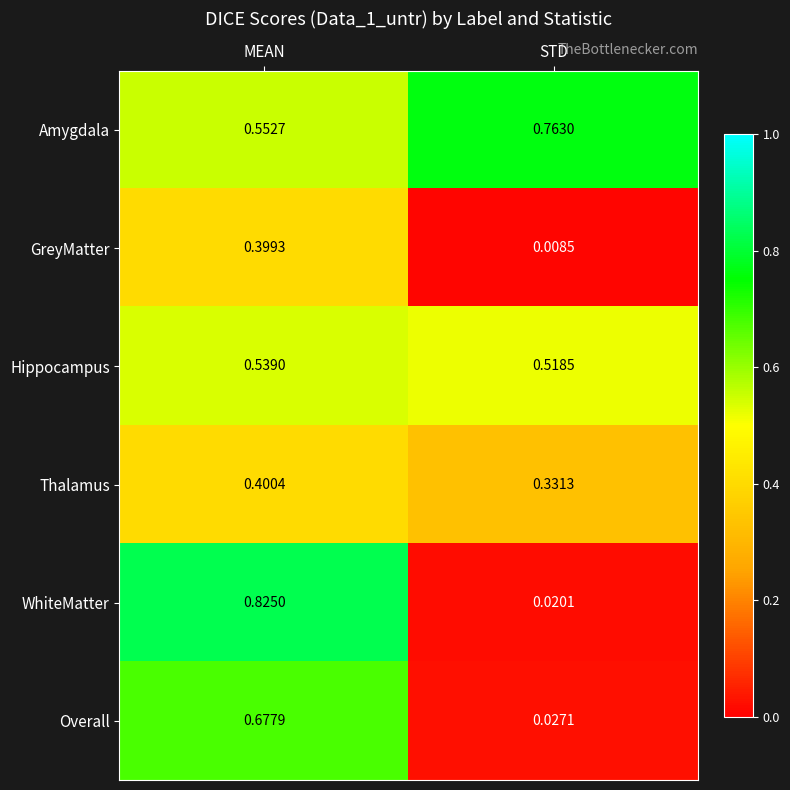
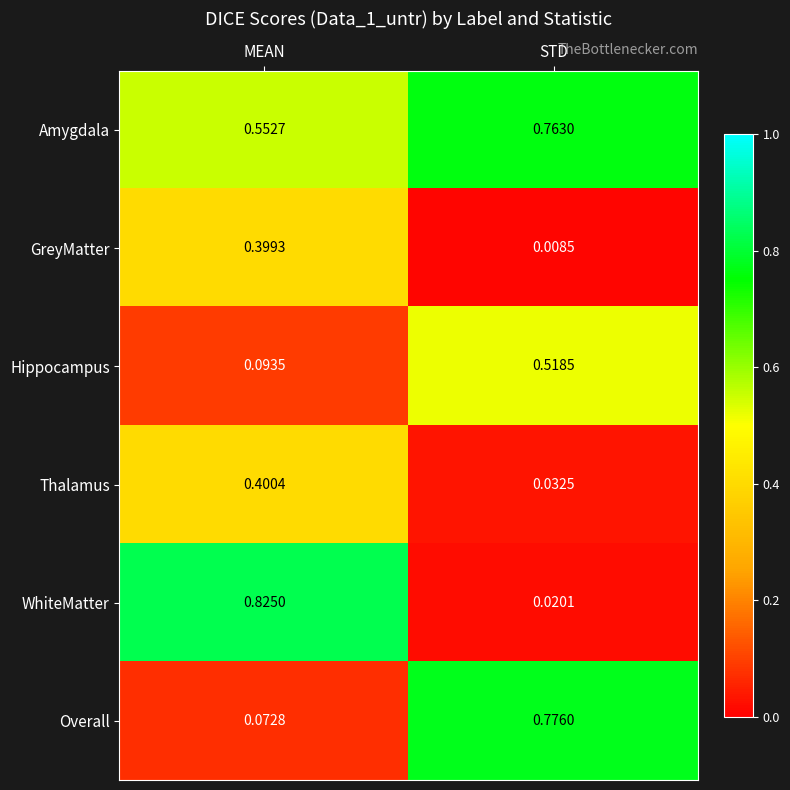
Hippocampus, MEAN: 0.5390 -> 0.0935
Thalamus, STD: 0.3313 -> 0.0325
Overall, MEAN: 0.6779 -> 0.0728
Overall, STD: 0.0271 -> 0.7760
